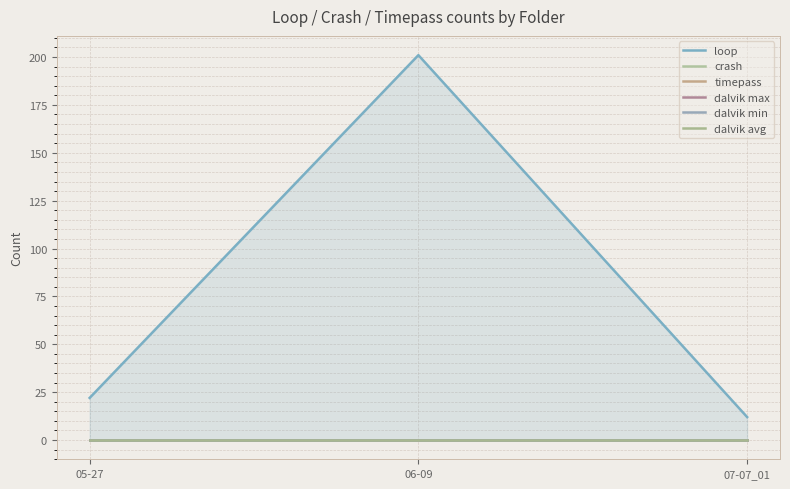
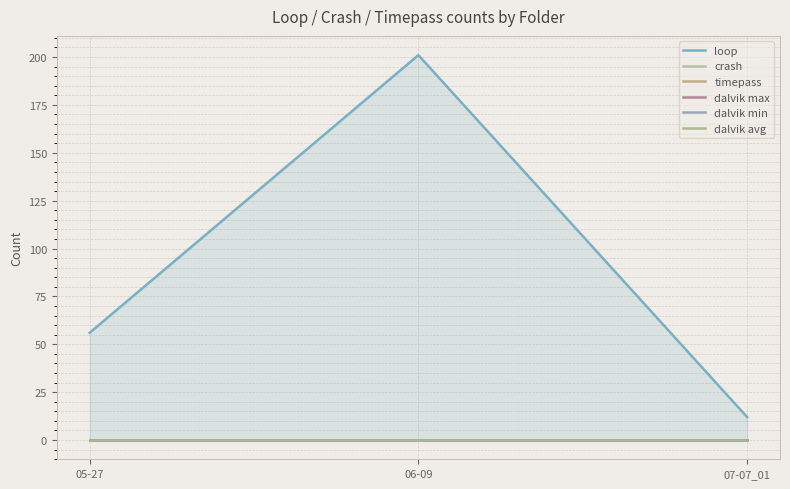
loop, 05-27: 22 -> 56
